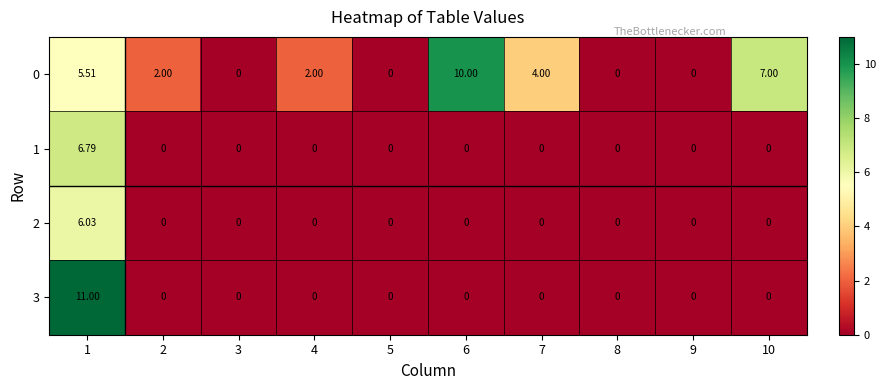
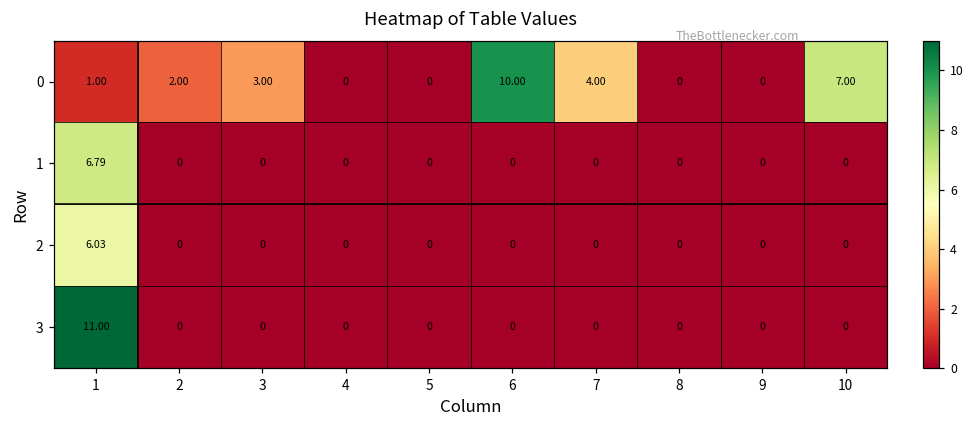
0, 1: 5.51 -> 1.00
0, 3: 0 -> 3.00
0, 4: 2.00 -> 0
